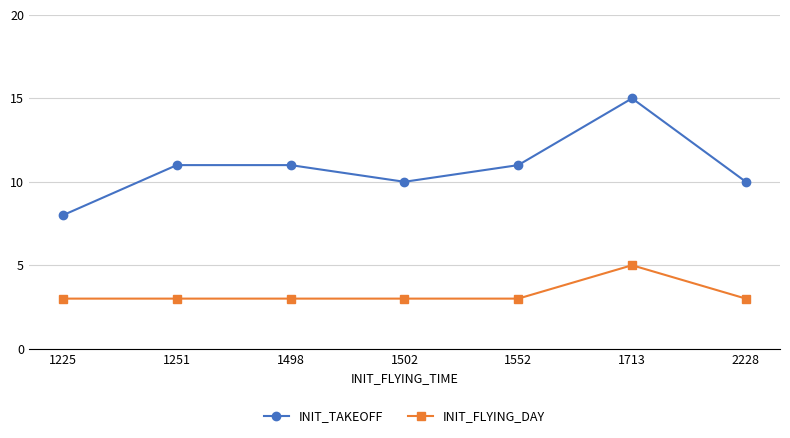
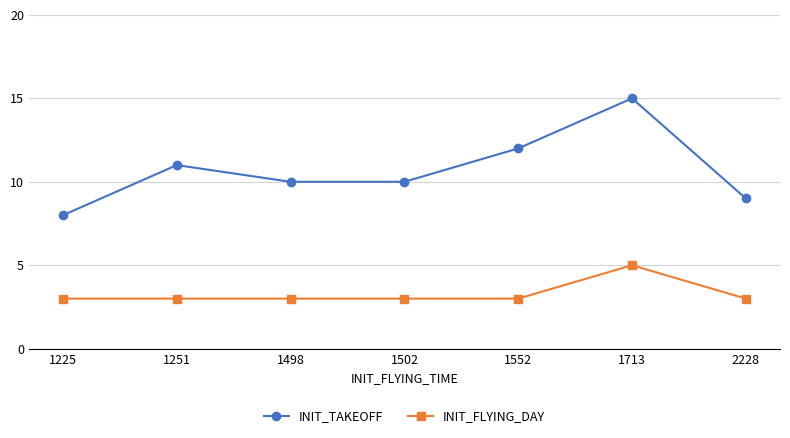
INIT_TAKEOFF, 1498: 11 -> 10
INIT_TAKEOFF, 1552: 11 -> 12
INIT_TAKEOFF, 2228: 10 -> 9
